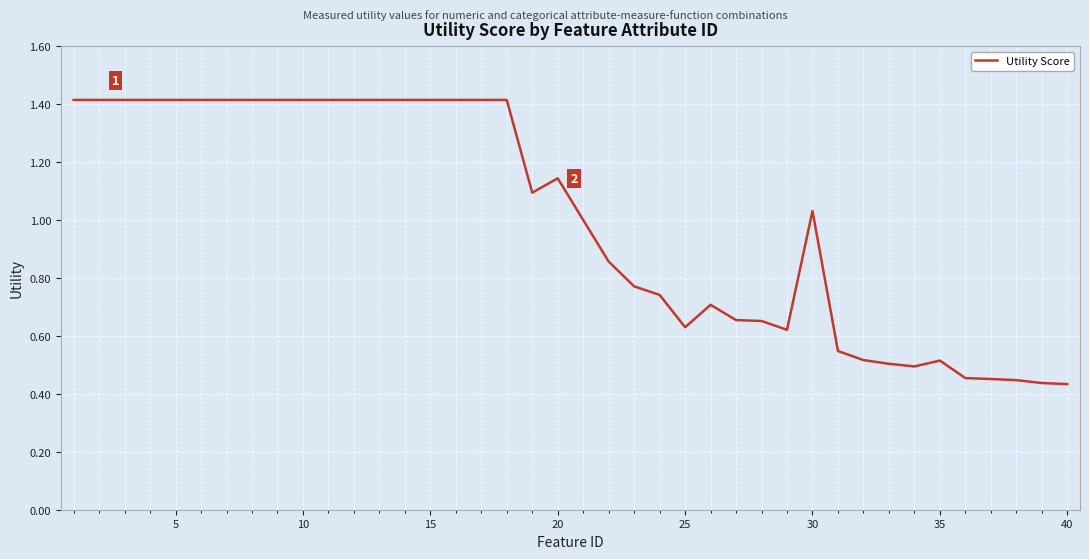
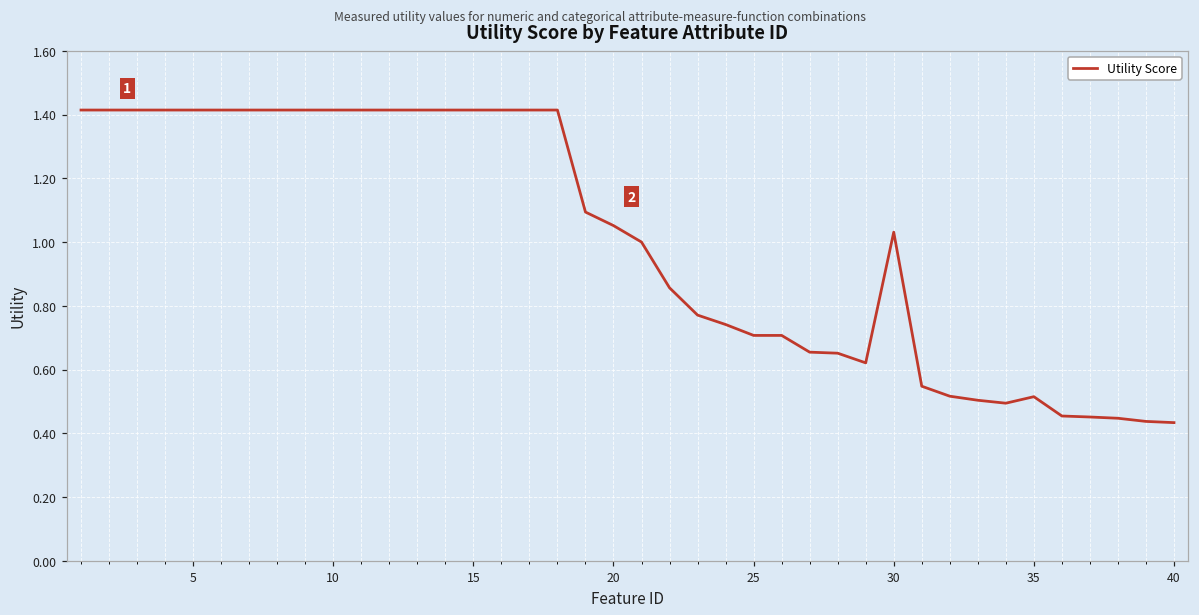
20: 1.14 -> 1.05
25: 0.63 -> 0.71
